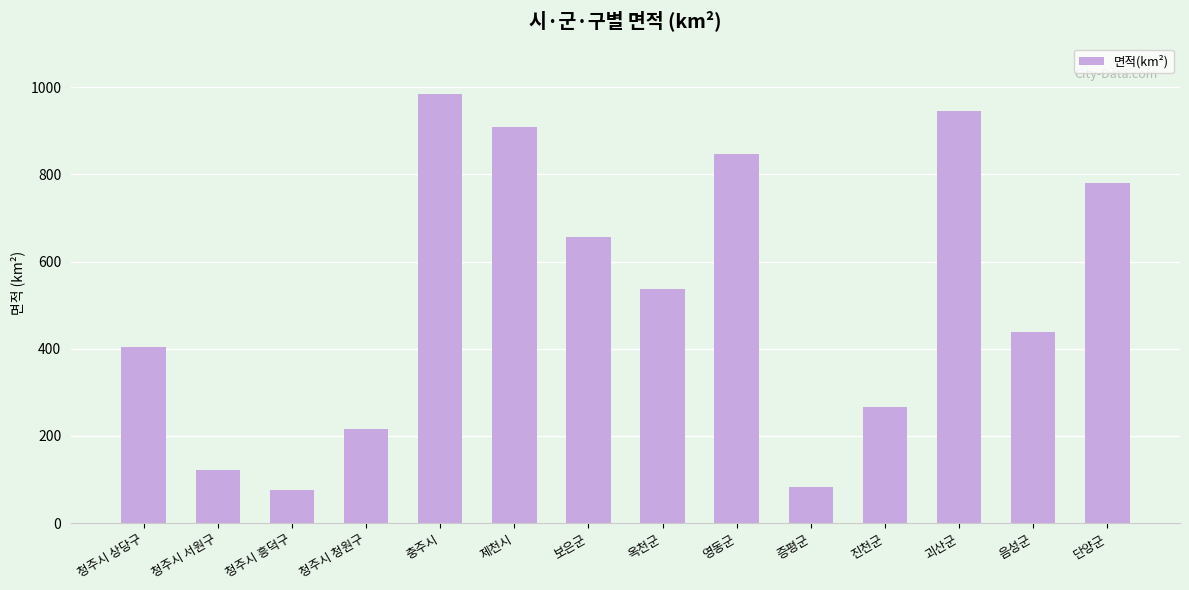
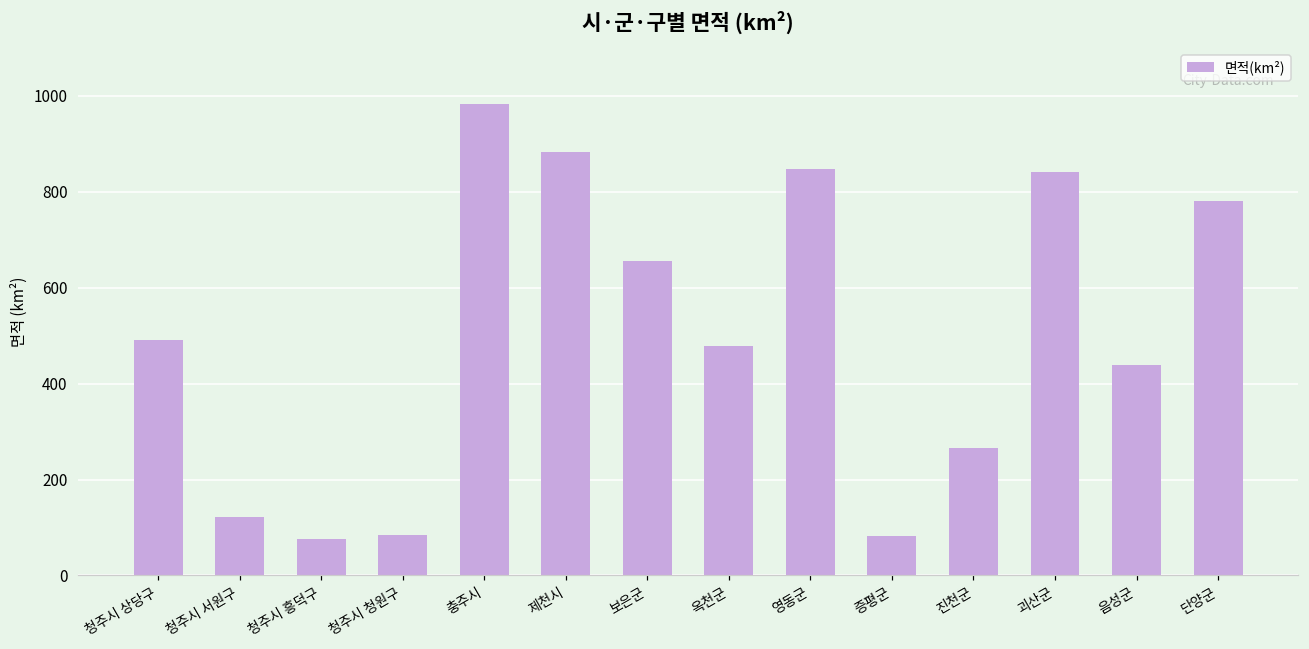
청주시 상당구: 400 -> 490
청주시 청원구: 220 -> 80
제천시: 910 -> 880
옥천군: 540 -> 480
괴산군: 950 -> 840
